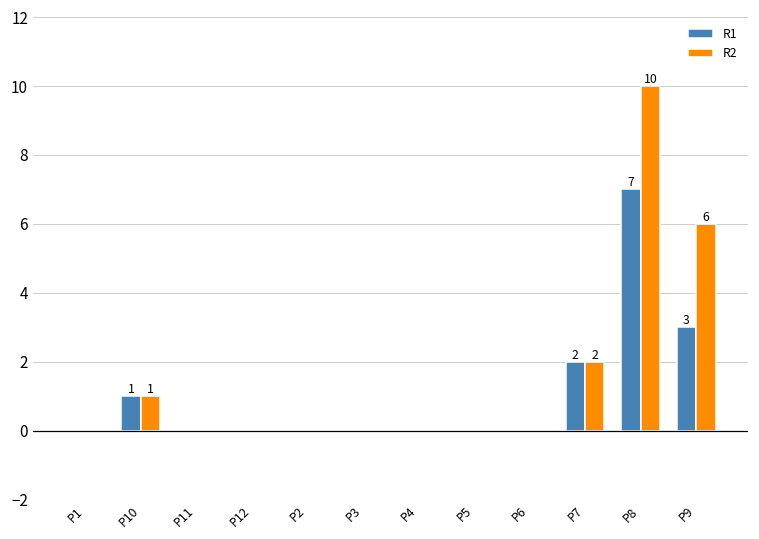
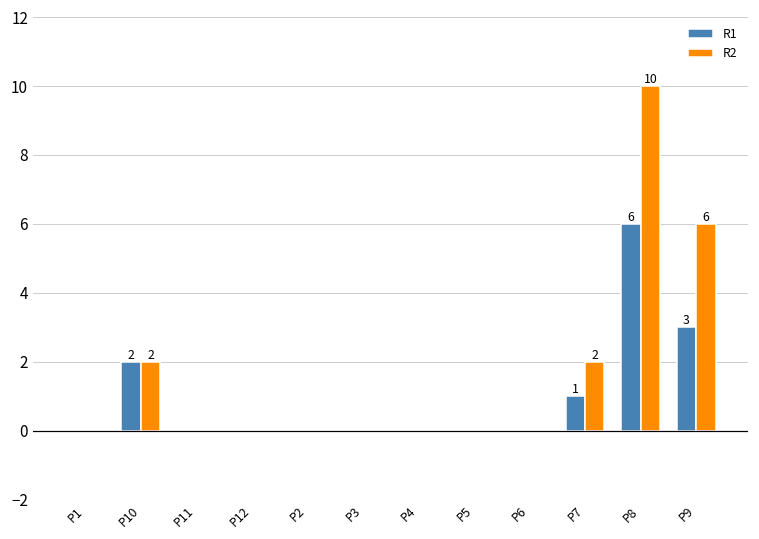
R1, P10: 1 -> 2
R2, P10: 1 -> 2
R1, P7: 2 -> 1
R1, P8: 7 -> 6
